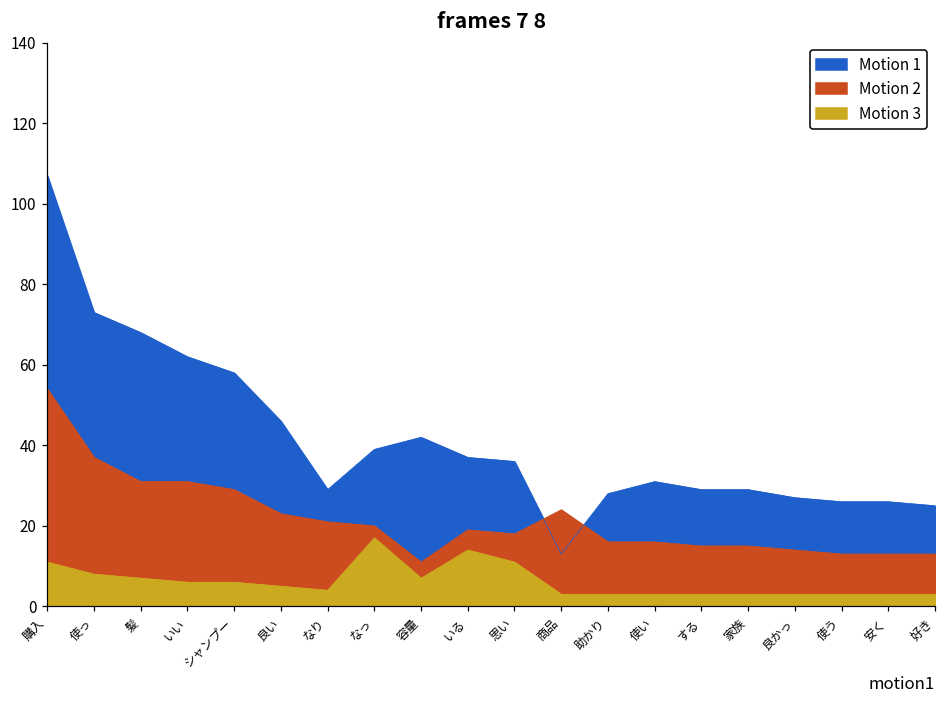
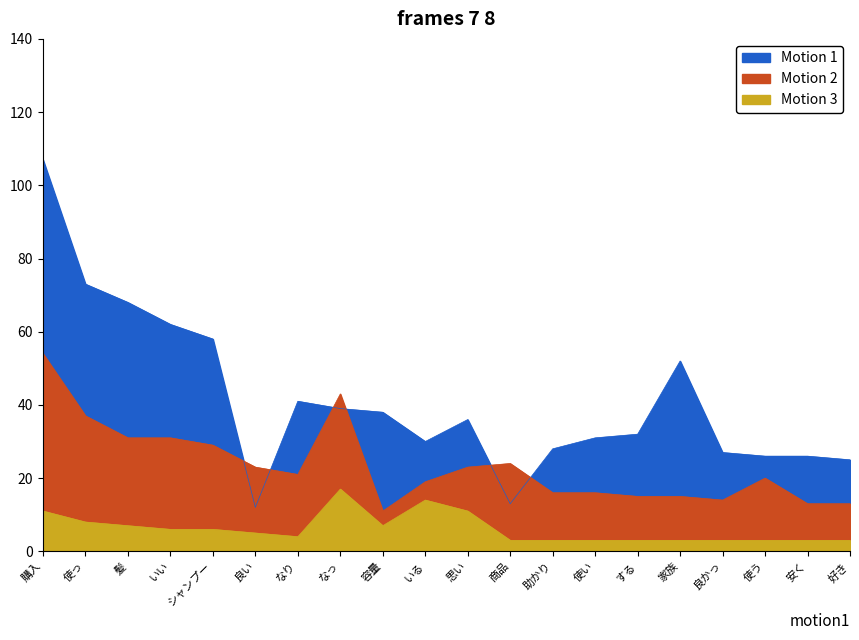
Motion 1, 良い: 46 -> 12
Motion 1, なり: 29 -> 41
Motion 2, なっ: 20 -> 43
Motion 1, 容量: 42 -> 38
Motion 1, いる: 37 -> 30
Motion 2, 思い: 18 -> 23
Motion 1, する: 29 -> 32
Motion 1, 家族: 29 -> 52
Motion 2, 使う: 13 -> 20
